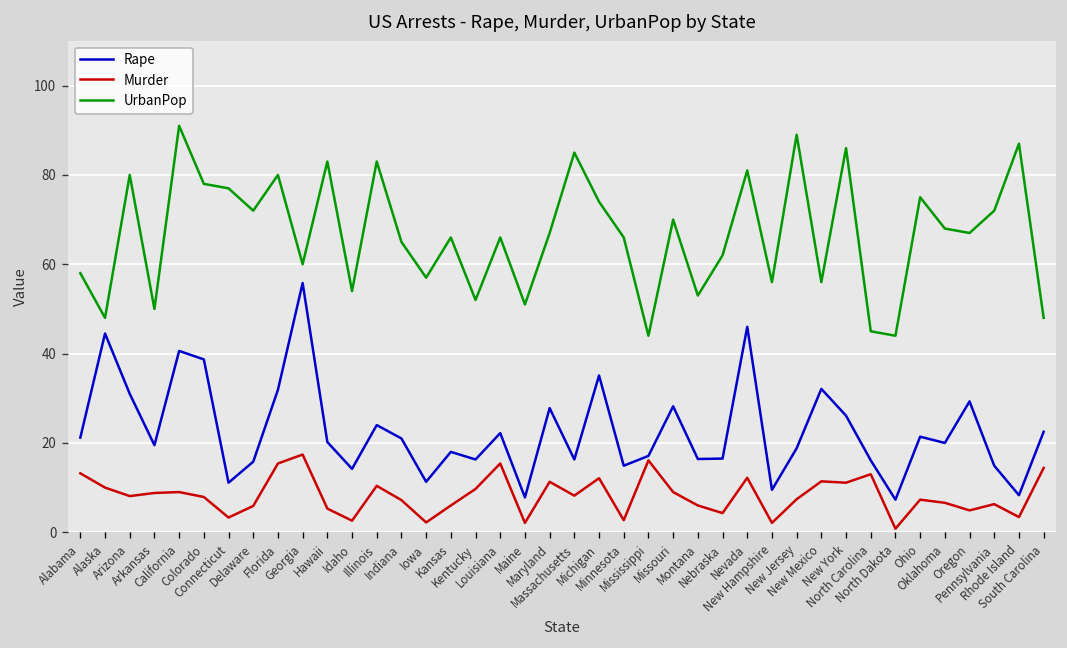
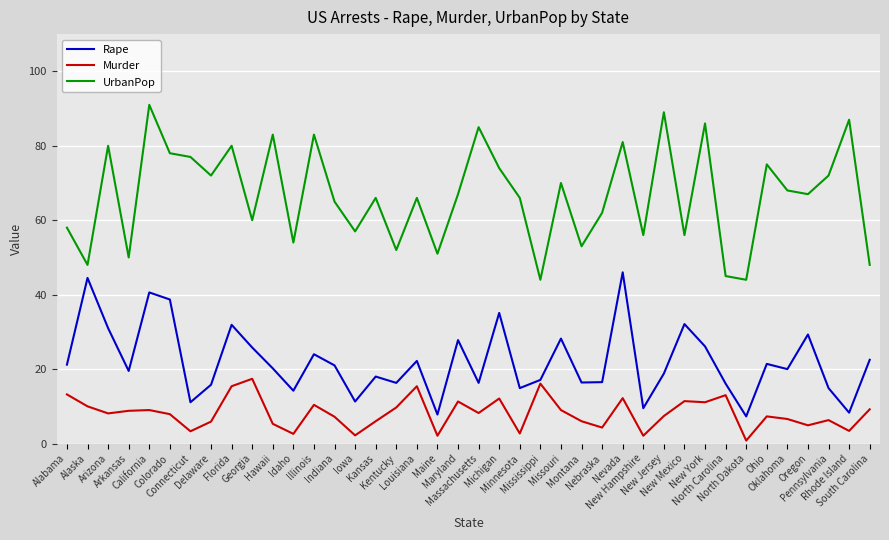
Rape, Georgia: 56 -> 26
Murder, South Carolina: 14 -> 9
